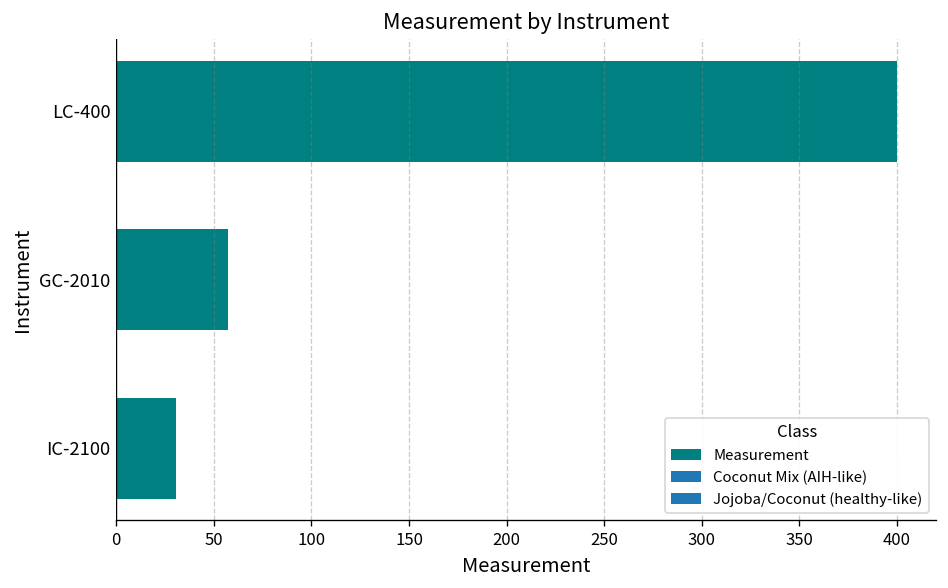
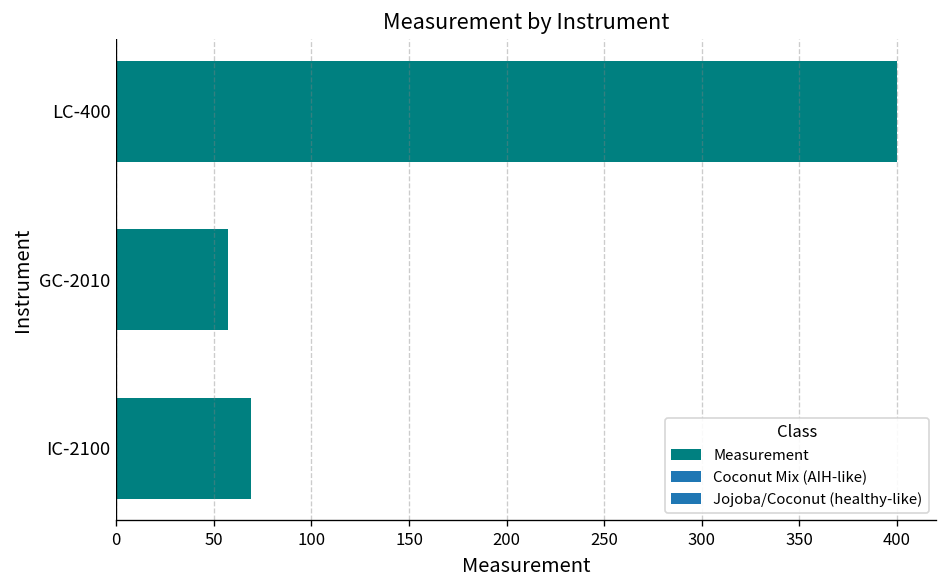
IC-2100: 31 -> 69
